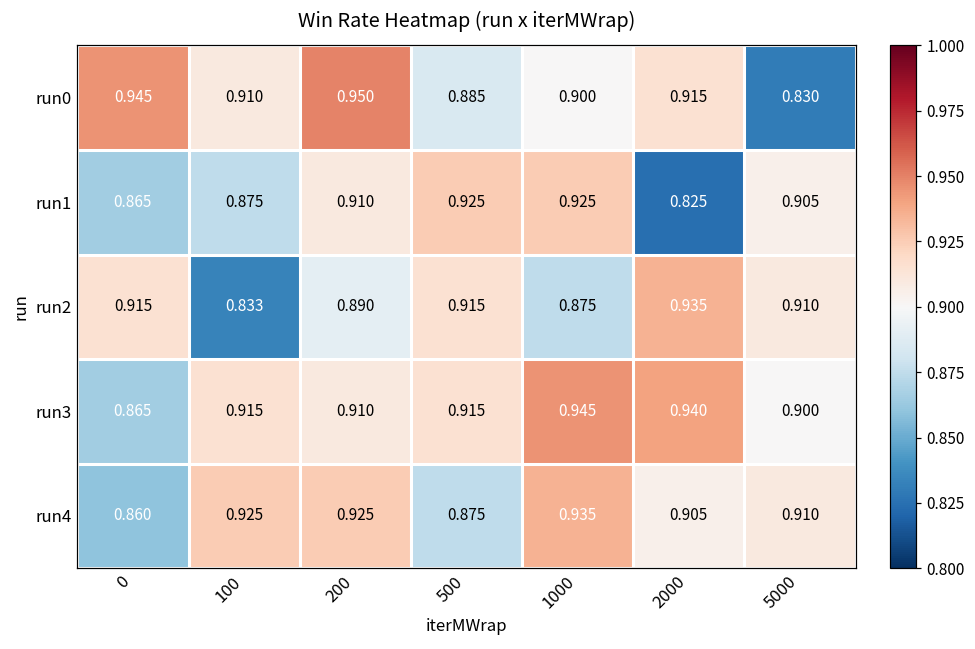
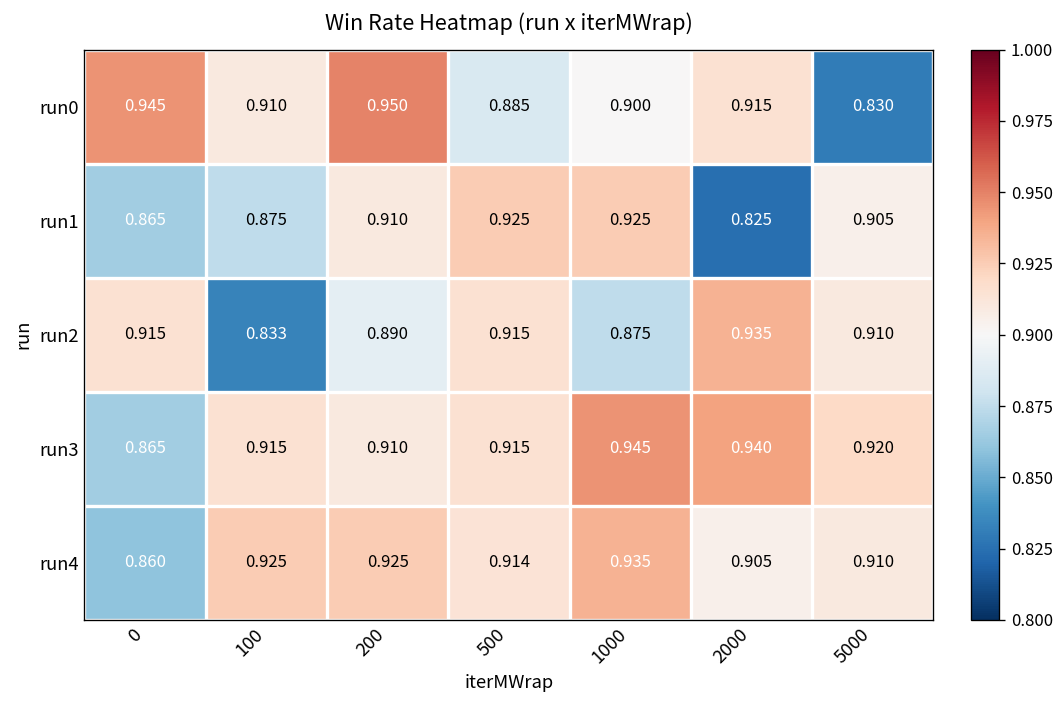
run3, 5000: 0.900 -> 0.920
run4, 500: 0.875 -> 0.914
